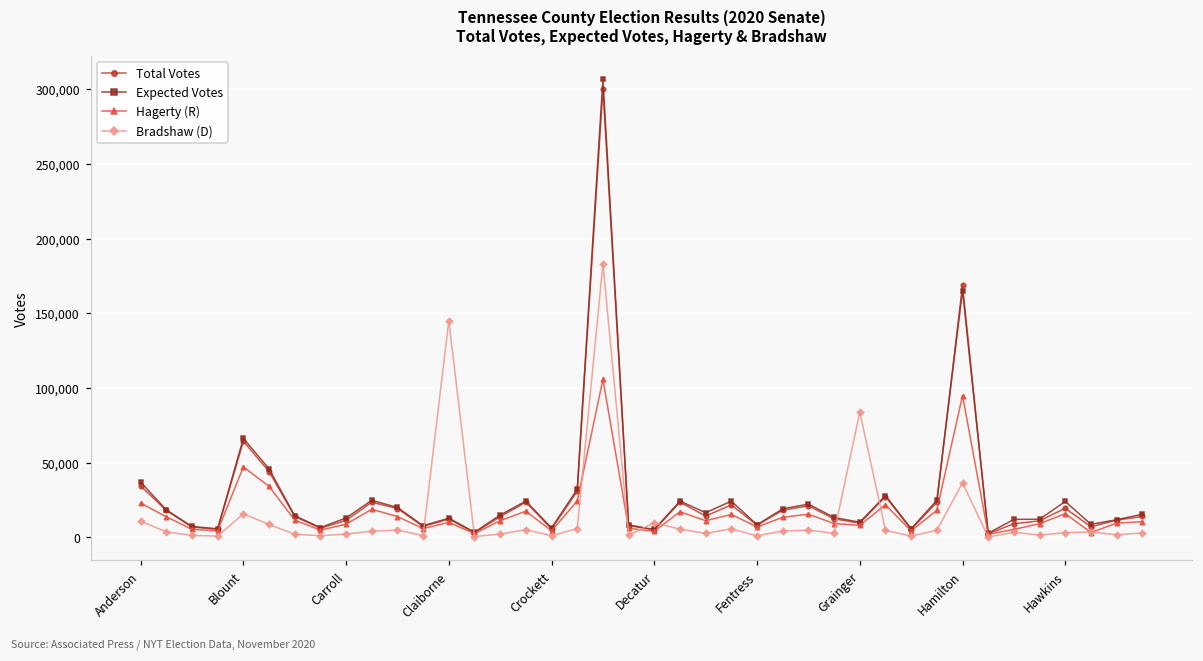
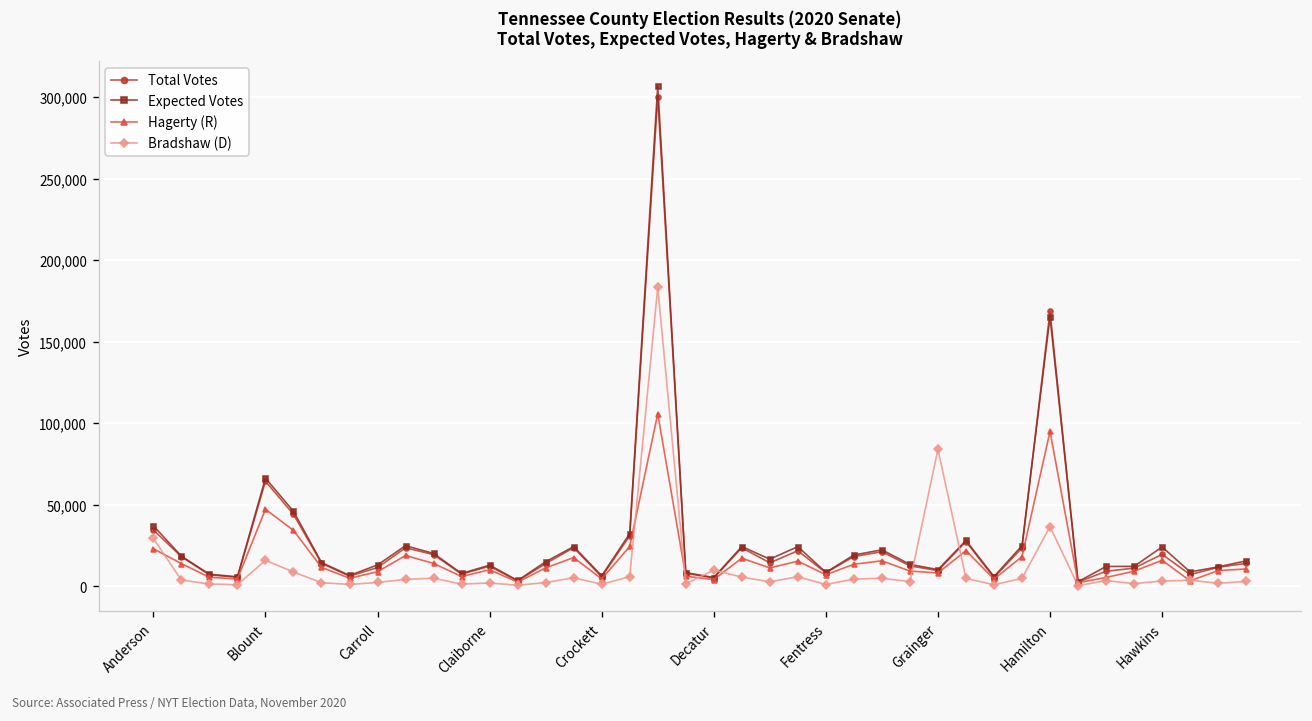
Bradshaw (D), Anderson: 11,000 -> 29,000
Bradshaw (D), Claiborne: 145,000 -> 2,000
